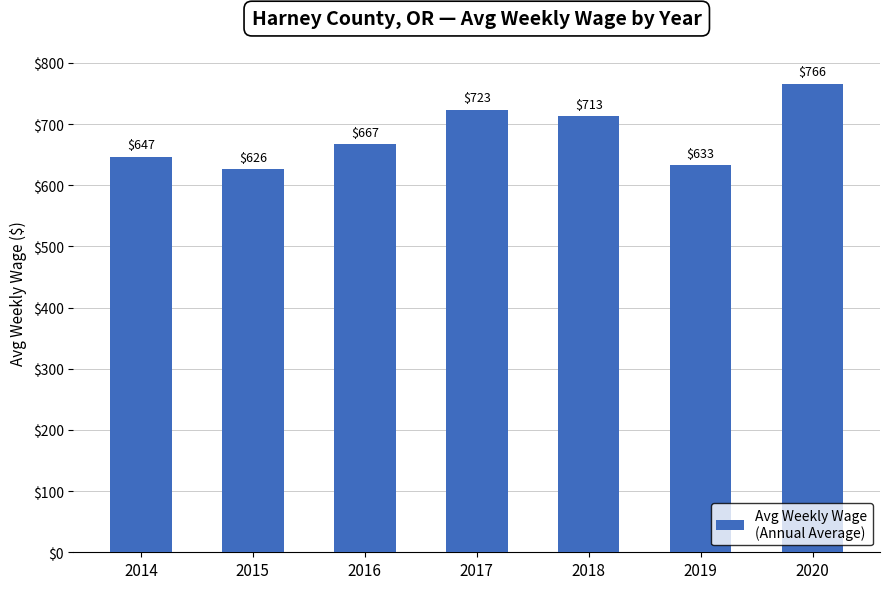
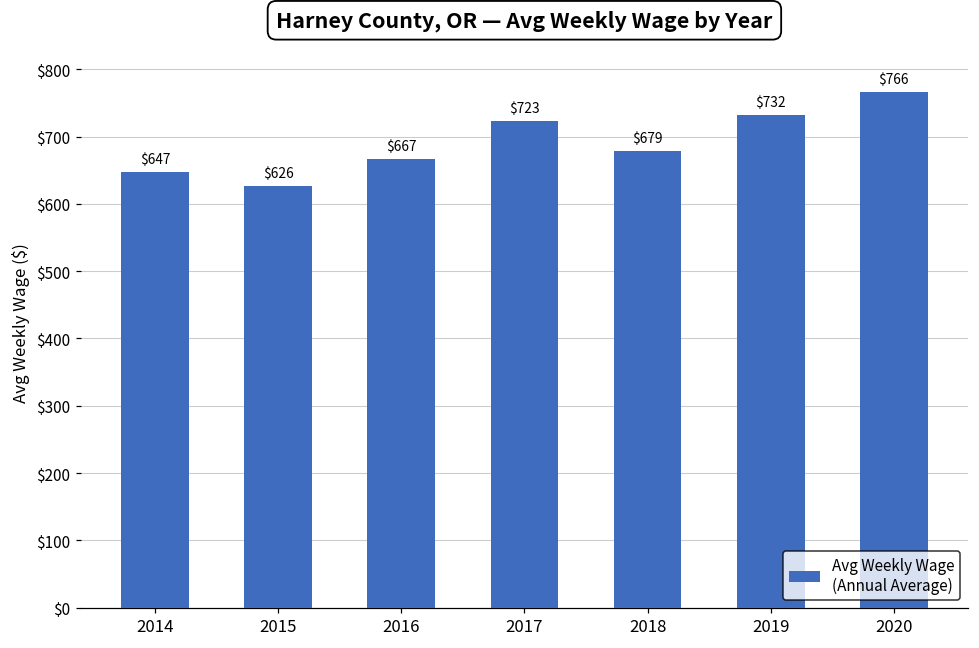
2018: $713 -> $679
2019: $633 -> $732
